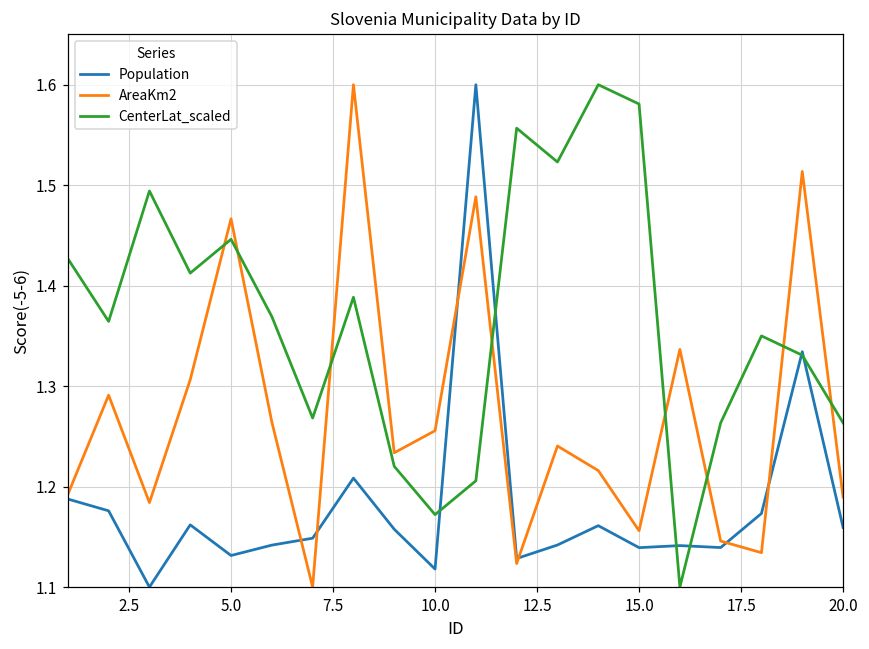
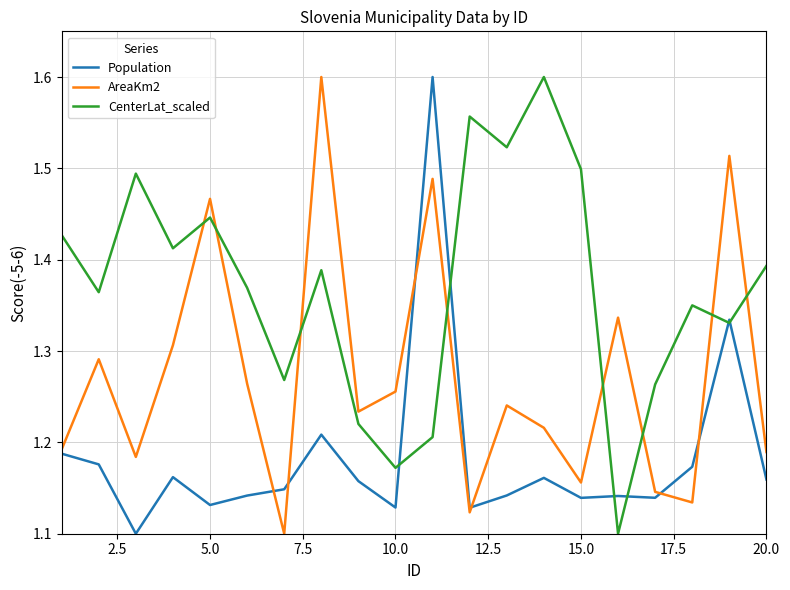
Population, 10.0: 1.12 -> 1.13
CenterLat_scaled, 15.0: 1.58 -> 1.50
CenterLat_scaled, 20.0: 1.26 -> 1.39
